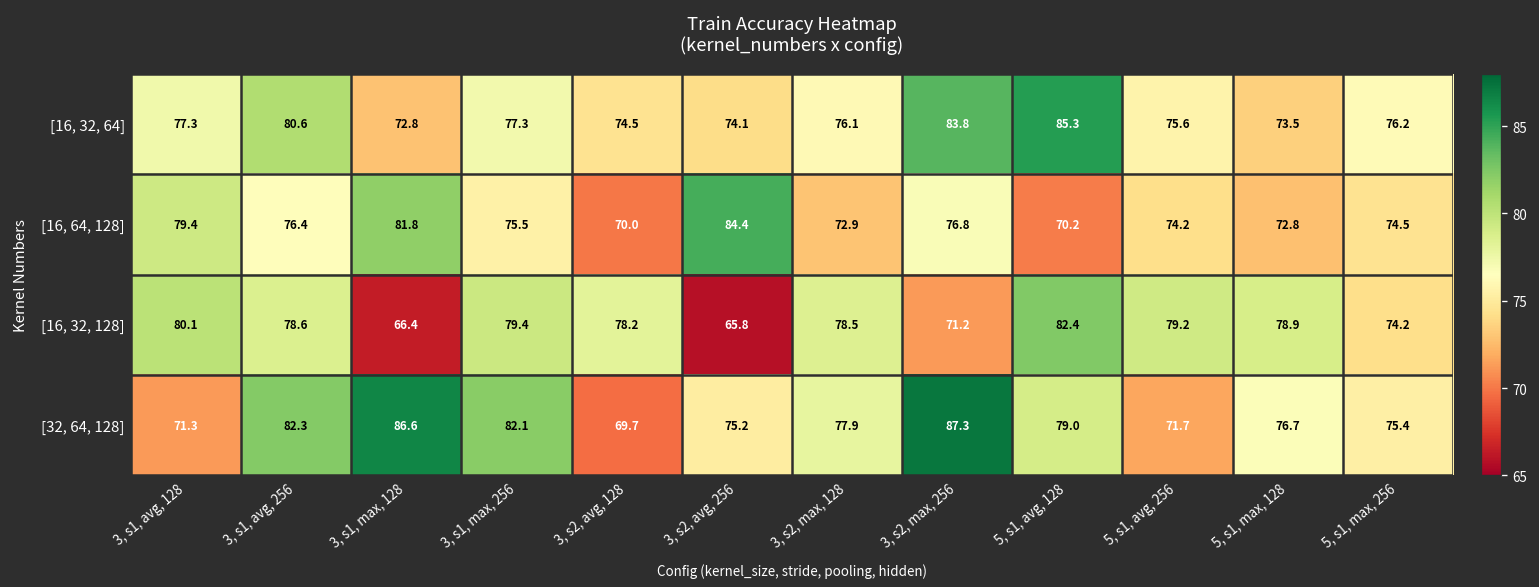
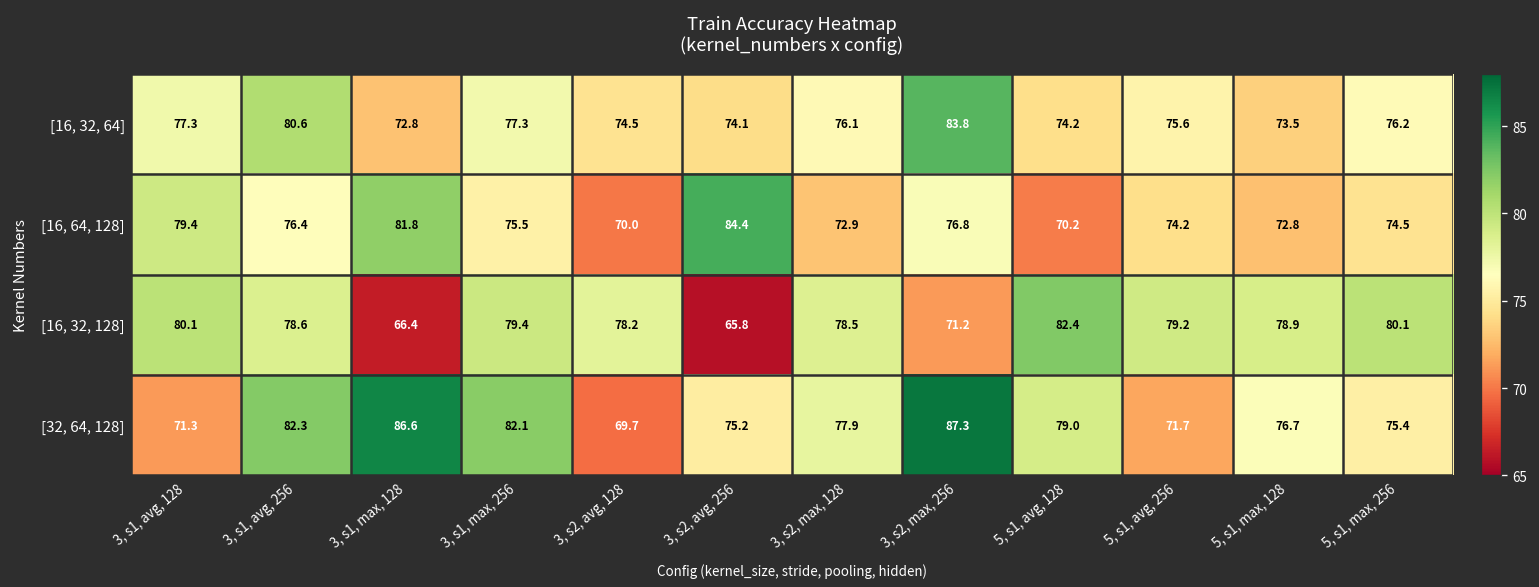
[16, 32, 64], 5, s1, avg, 128: 85.3 -> 74.2
[16, 32, 128], 5, s1, max, 256: 74.2 -> 80.1
